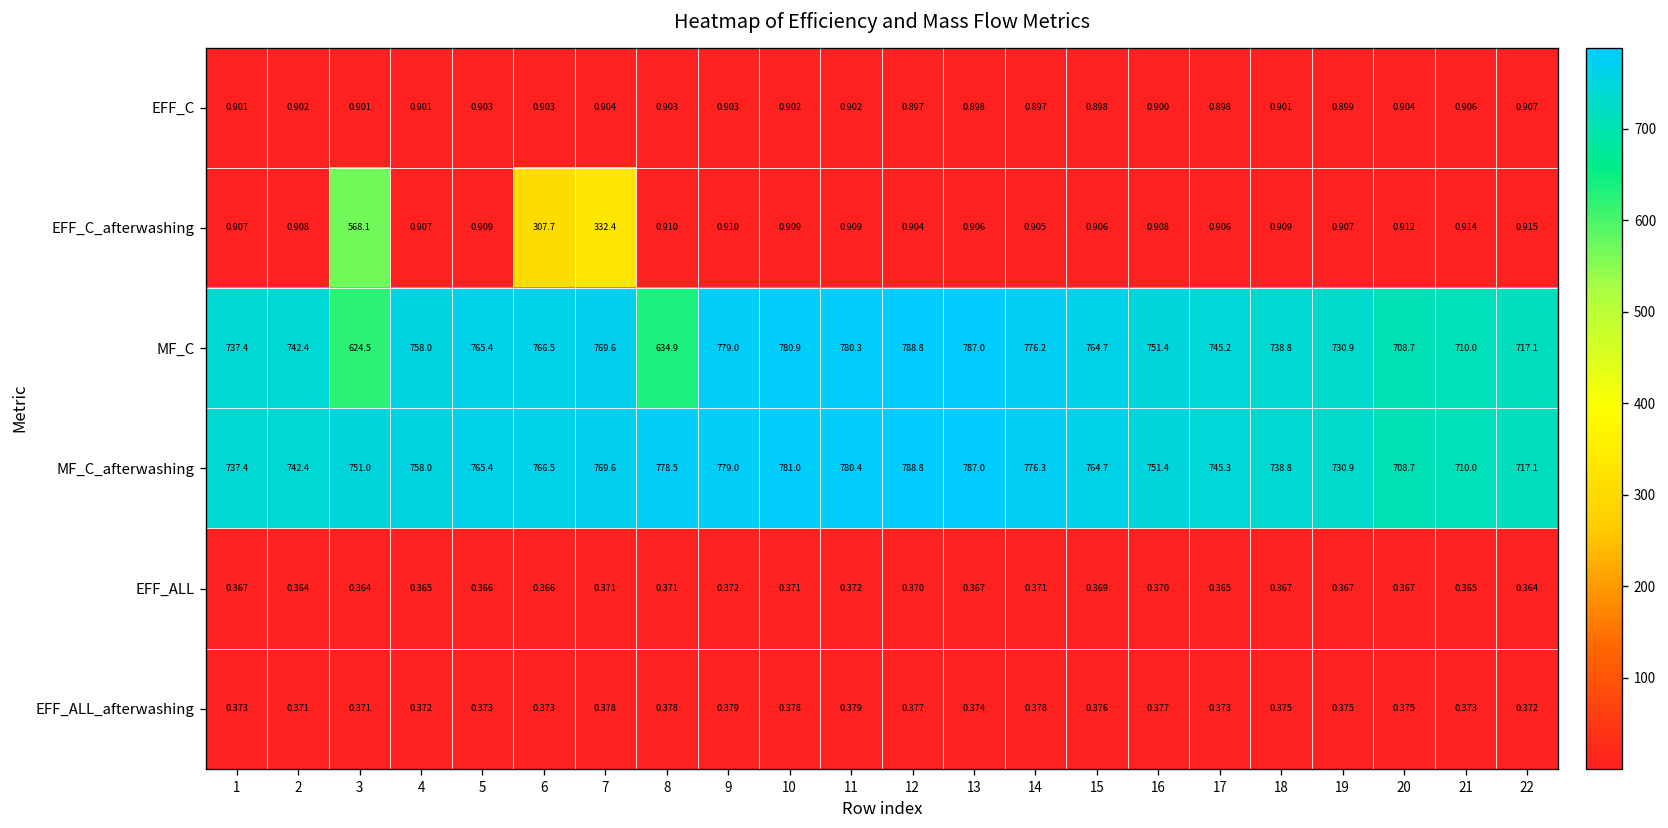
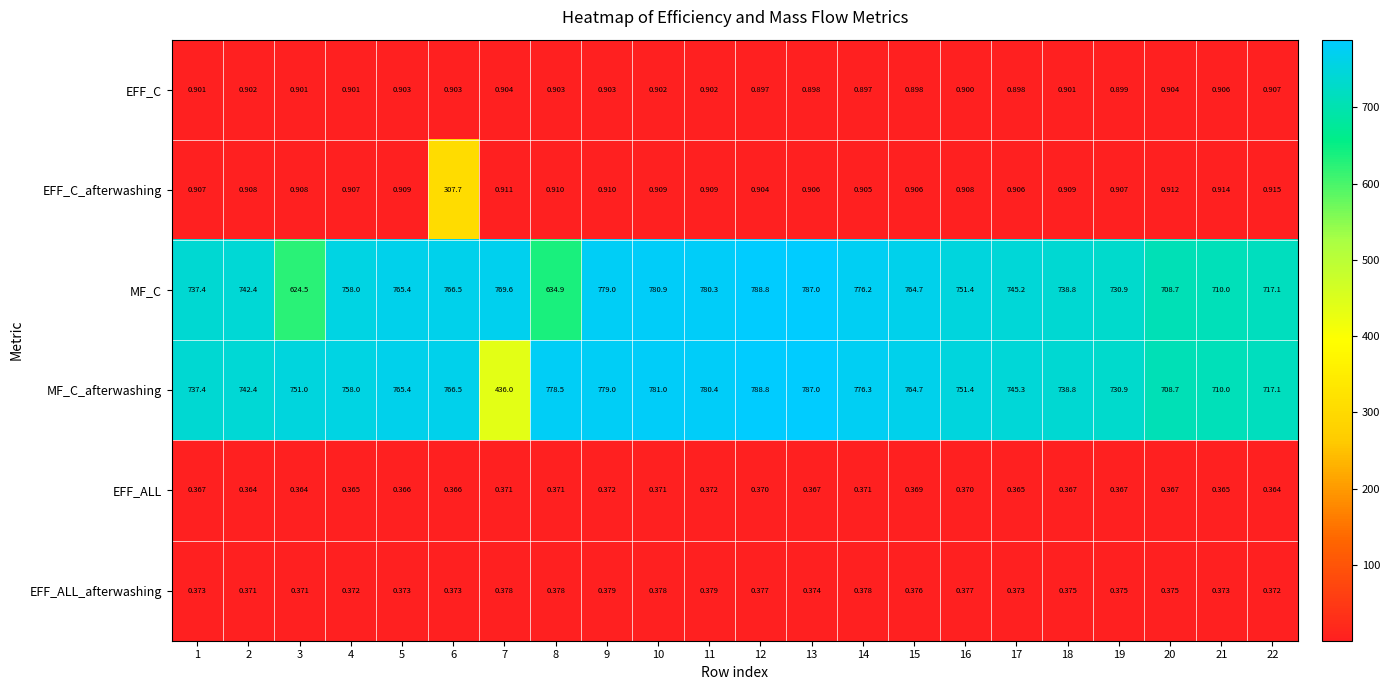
EFF_C_afterwashing, 3: 568.1 -> 0.908
EFF_C_afterwashing, 7: 332.4 -> 0.911
MF_C_afterwashing, 7: 769.6 -> 436.0
